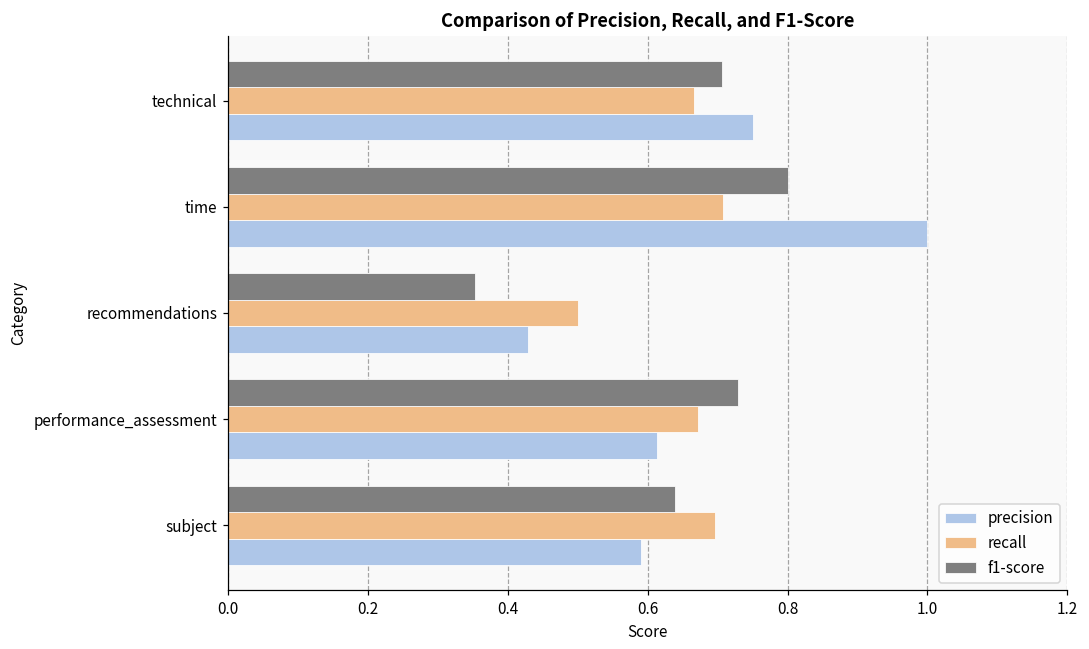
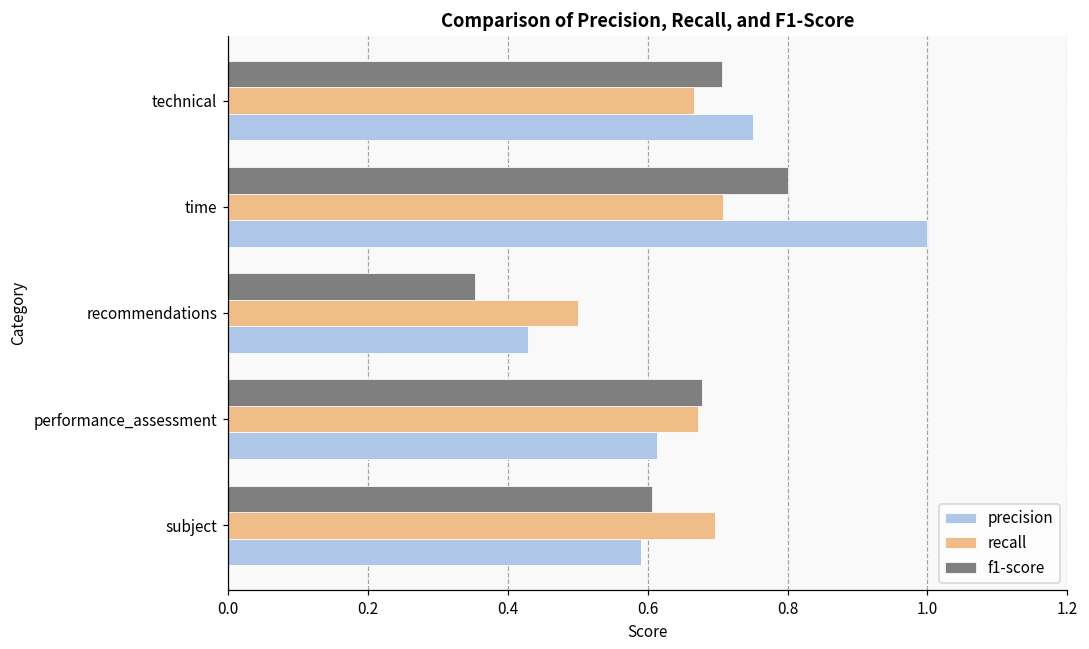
f1-score, performance_assessment: 0.73 -> 0.68
f1-score, subject: 0.64 -> 0.61
